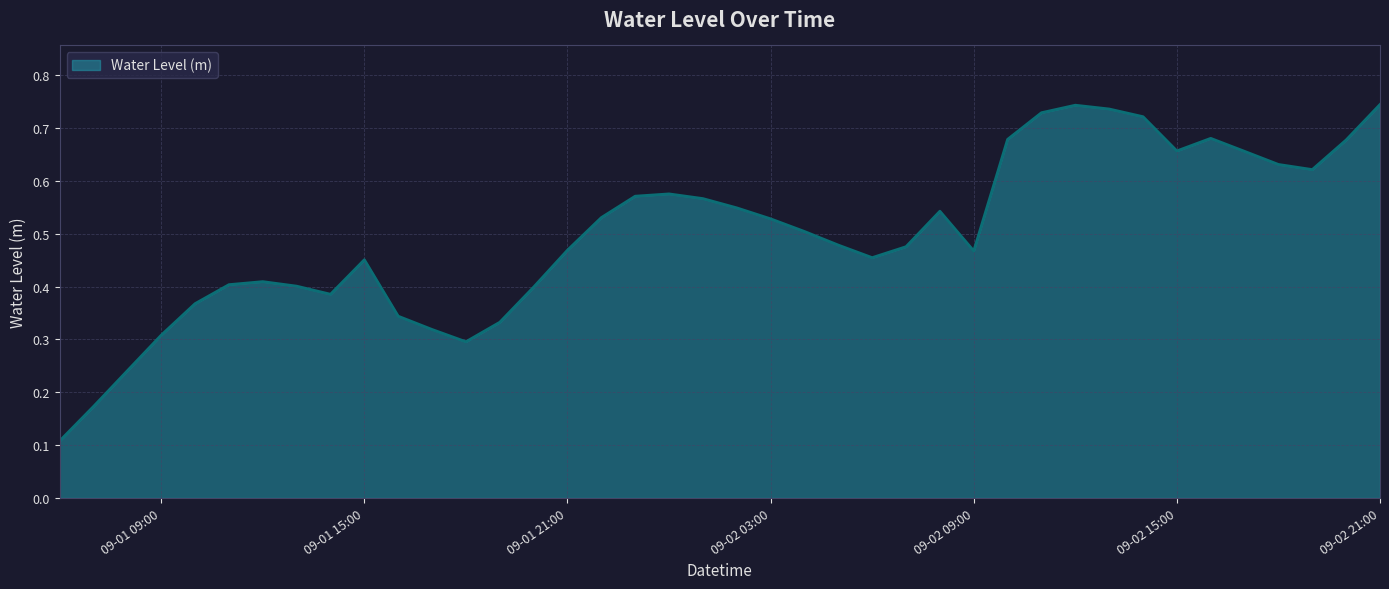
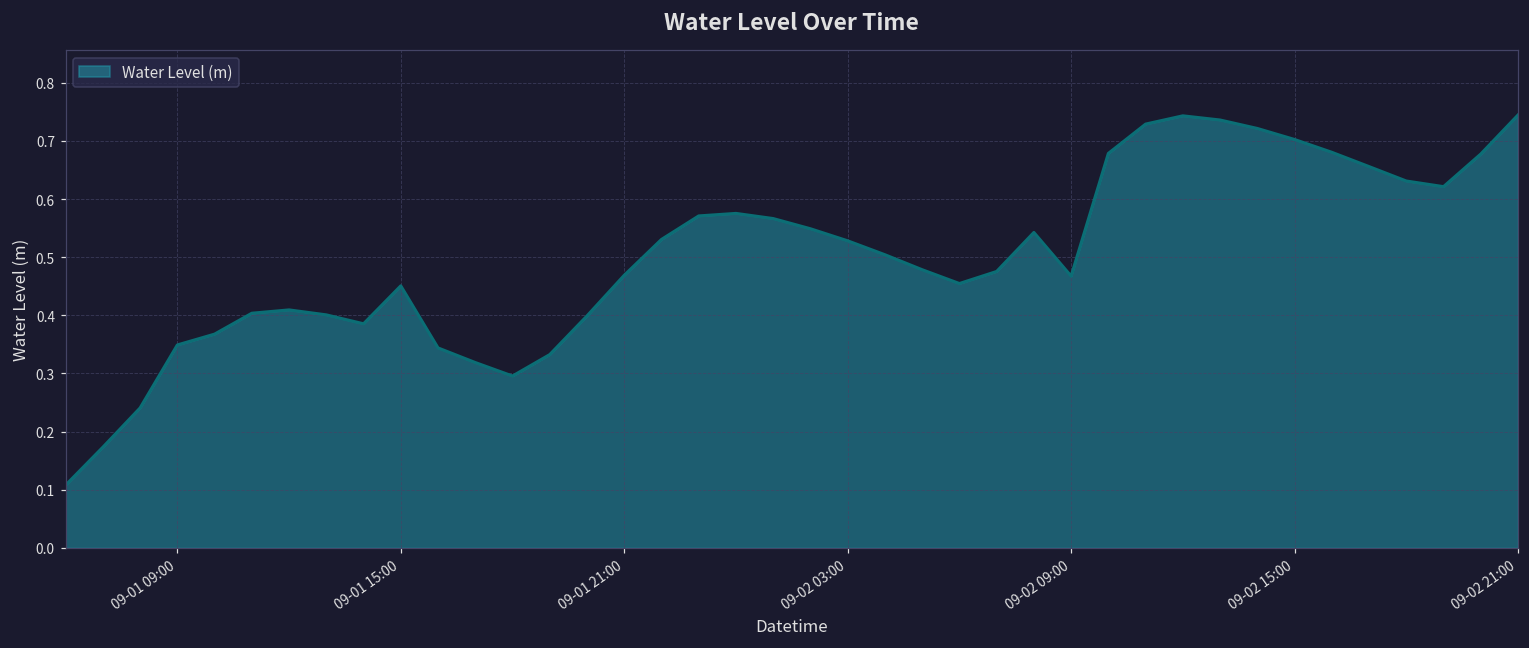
09-01 09:00: 0.31 -> 0.35
09-02 15:00: 0.66 -> 0.70
